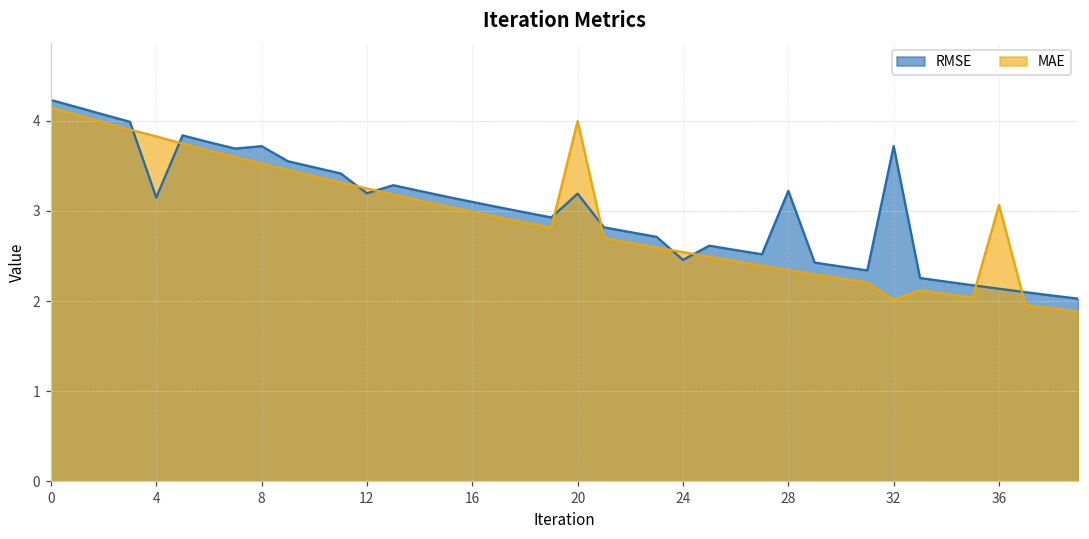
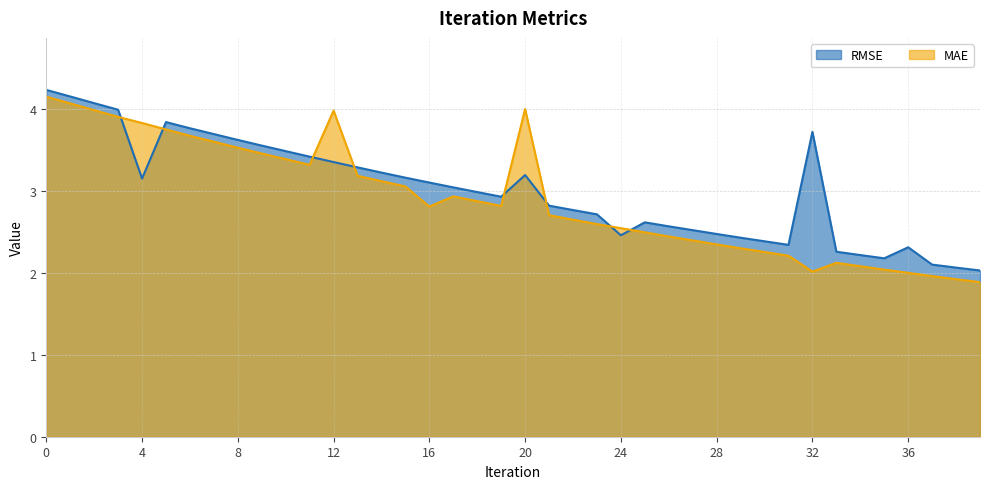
RMSE, 8: 3.7 -> 3.6
RMSE, 12: 3.2 -> 3.4
MAE, 12: 3.2 -> 4.0
MAE, 16: 3.0 -> 2.8
RMSE, 28: 3.2 -> 2.5
RMSE, 36: 2.1 -> 2.3
MAE, 36: 3.1 -> 2.0
